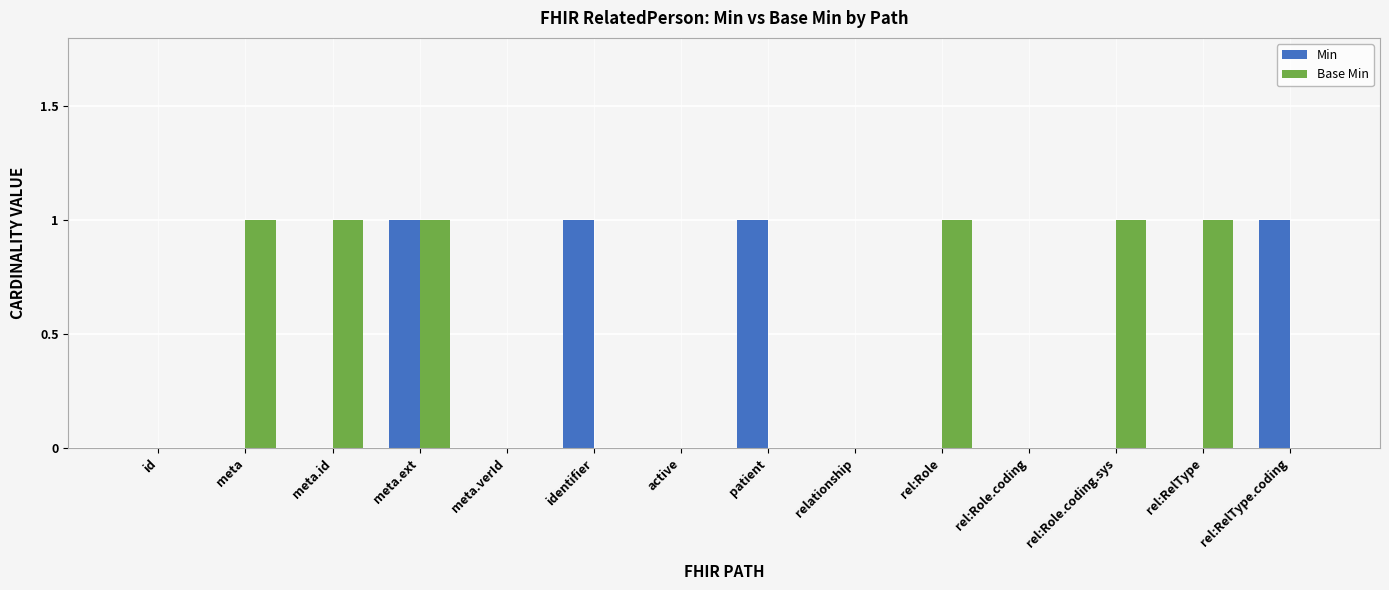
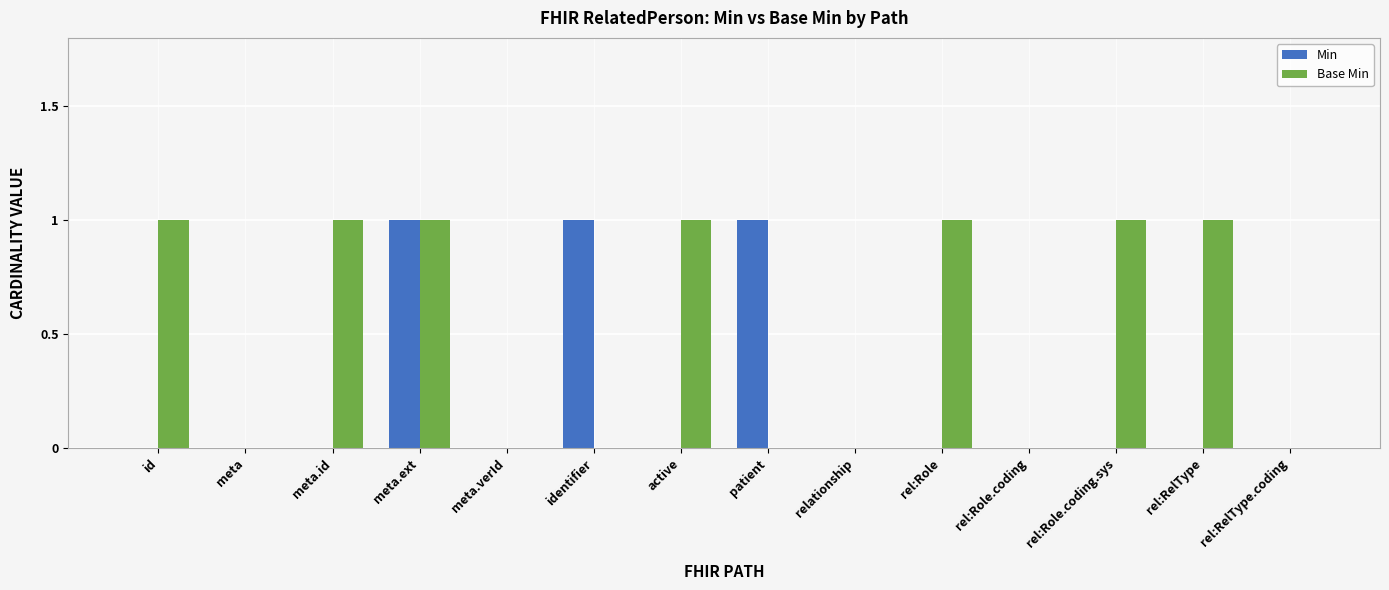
Base Min, id: 0 -> 1
Base Min, meta: 1 -> 0
Base Min, active: 0 -> 1
Min, rel:RelType.coding: 1 -> 0
